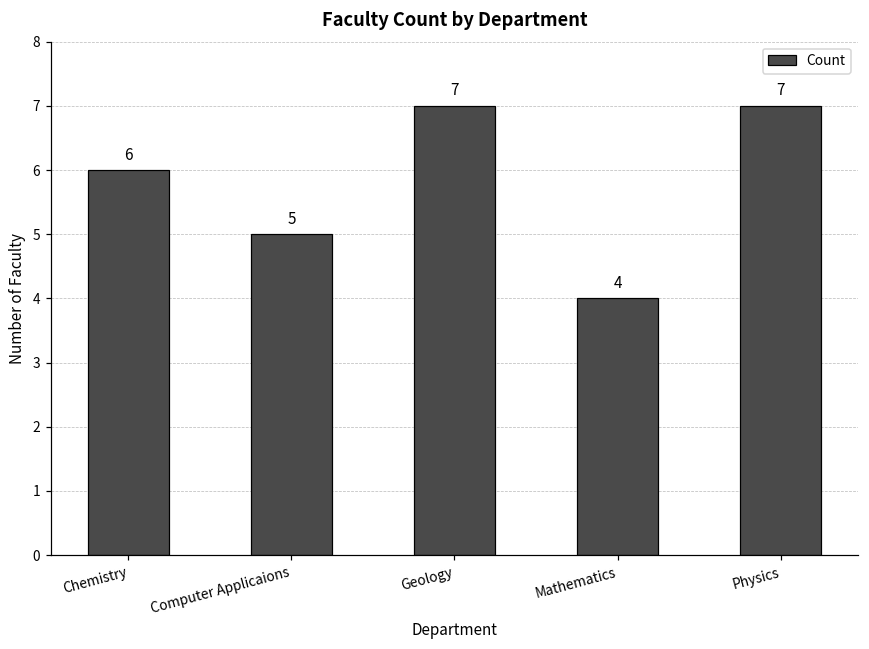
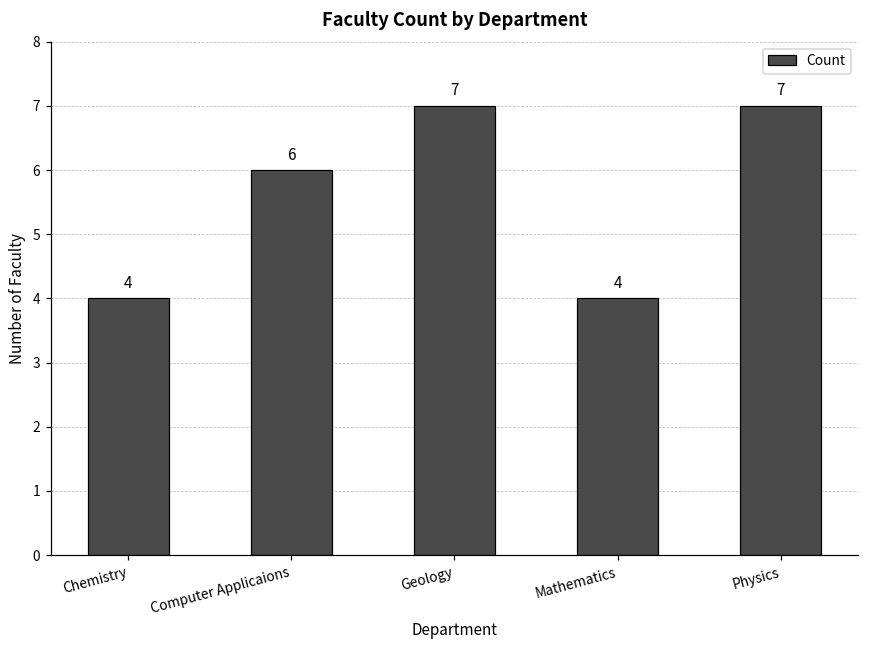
Chemistry: 6 -> 4
Computer Applicaions: 5 -> 6
